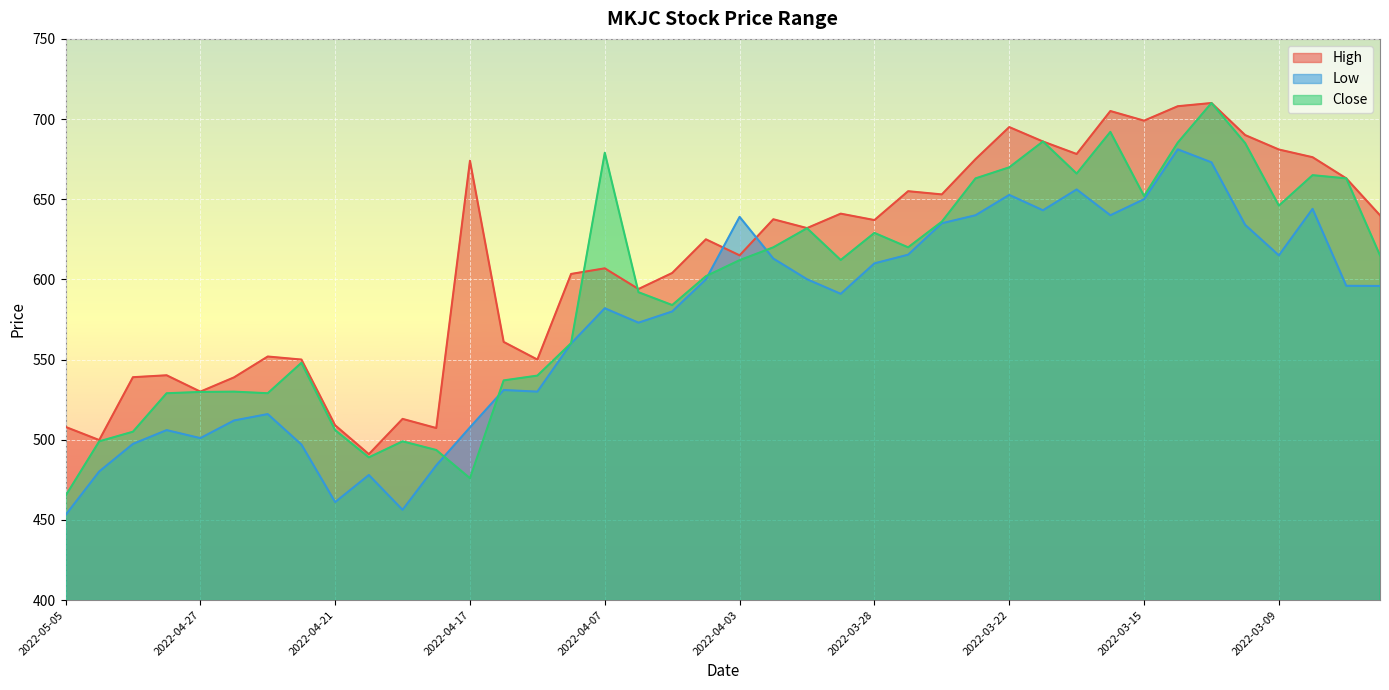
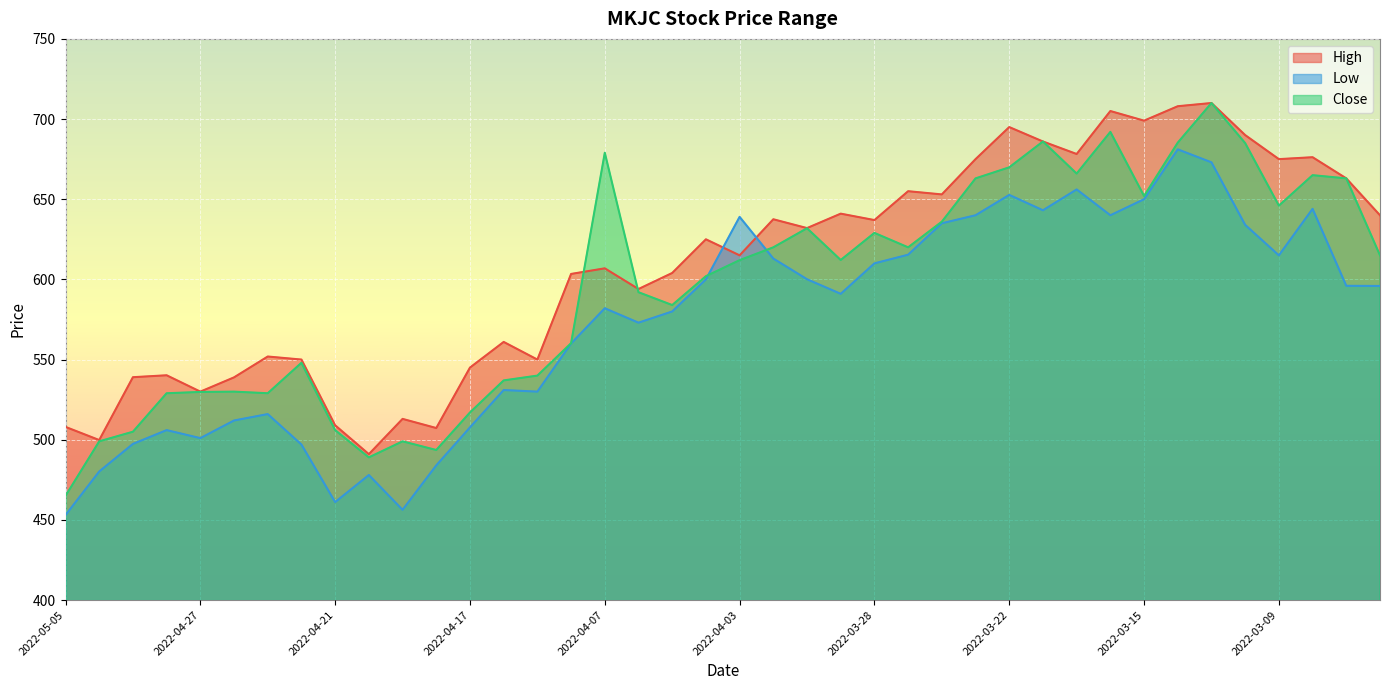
High, 2022-04-17: 674 -> 545
Close, 2022-04-17: 476 -> 517
High, 2022-03-09: 681 -> 675
